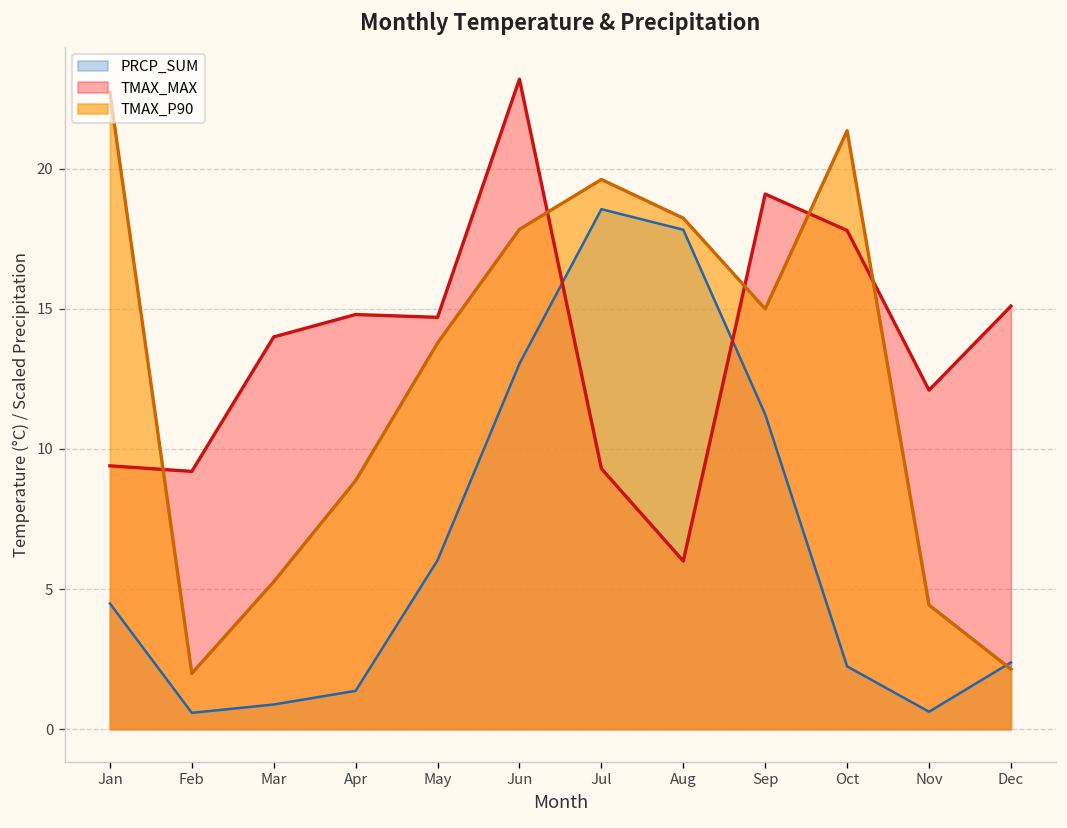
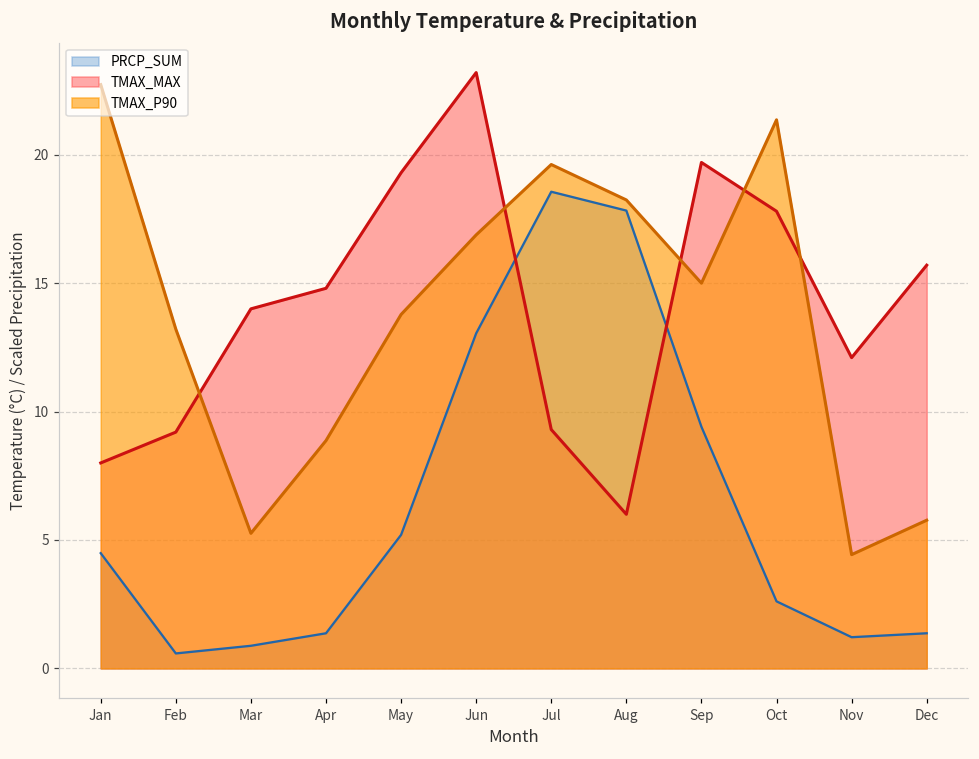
TMAX_MAX, Jan: 9.4 -> 8.0
TMAX_P90, Feb: 2.0 -> 13.2
PRCP_SUM, May: 6.0 -> 5.2
TMAX_MAX, May: 14.7 -> 19.3
TMAX_P90, Jun: 17.8 -> 16.9
PRCP_SUM, Sep: 11.2 -> 9.4
TMAX_MAX, Sep: 19.1 -> 19.7
PRCP_SUM, Oct: 2.2 -> 2.6
PRCP_SUM, Nov: 0.6 -> 1.2
PRCP_SUM, Dec: 2.4 -> 1.4
TMAX_MAX, Dec: 15.1 -> 15.7
TMAX_P90, Dec: 2.1 -> 5.8
